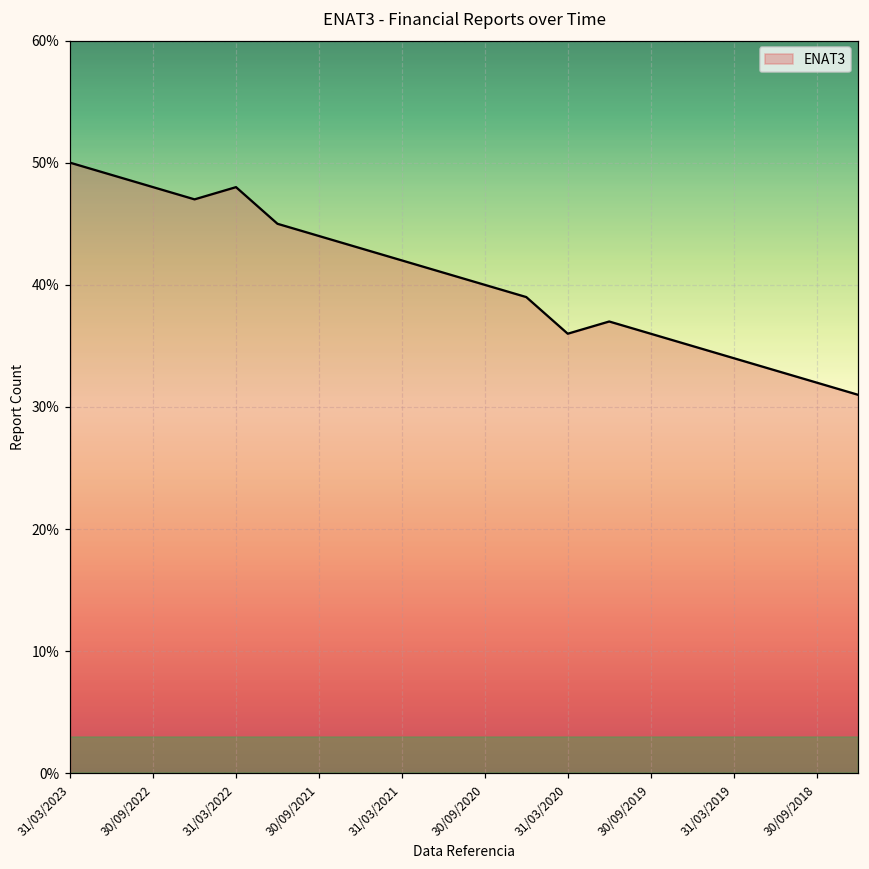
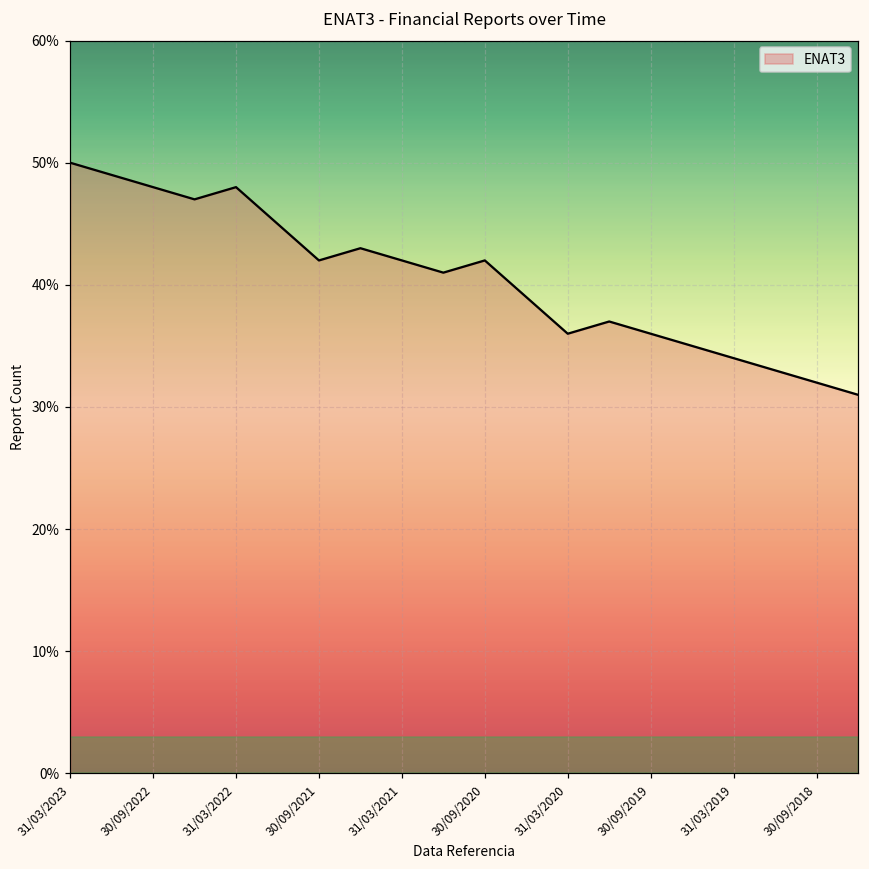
30/09/2021: 44% -> 42%
30/09/2020: 40% -> 42%
